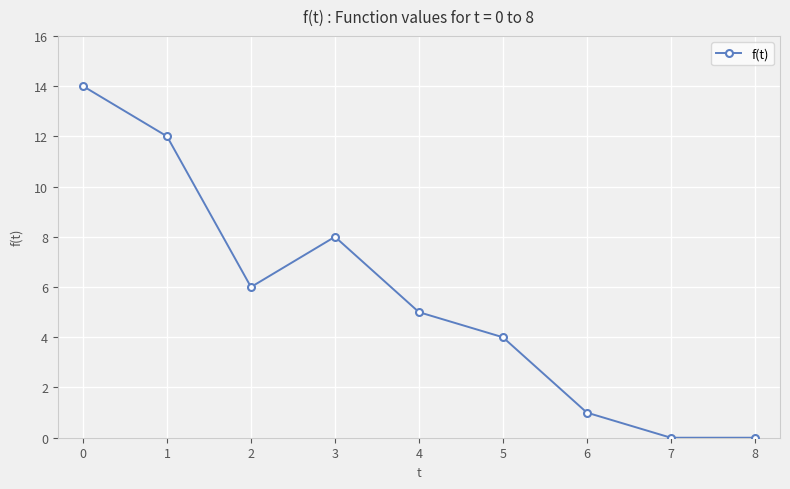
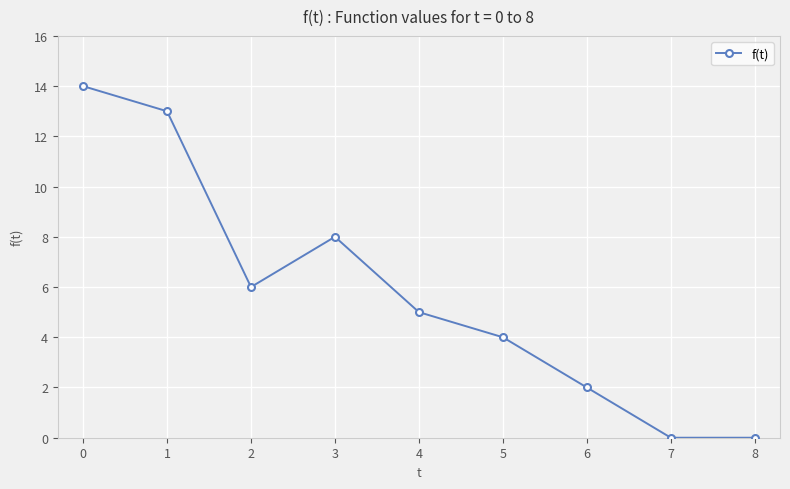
1: 12 -> 13
6: 1 -> 2
